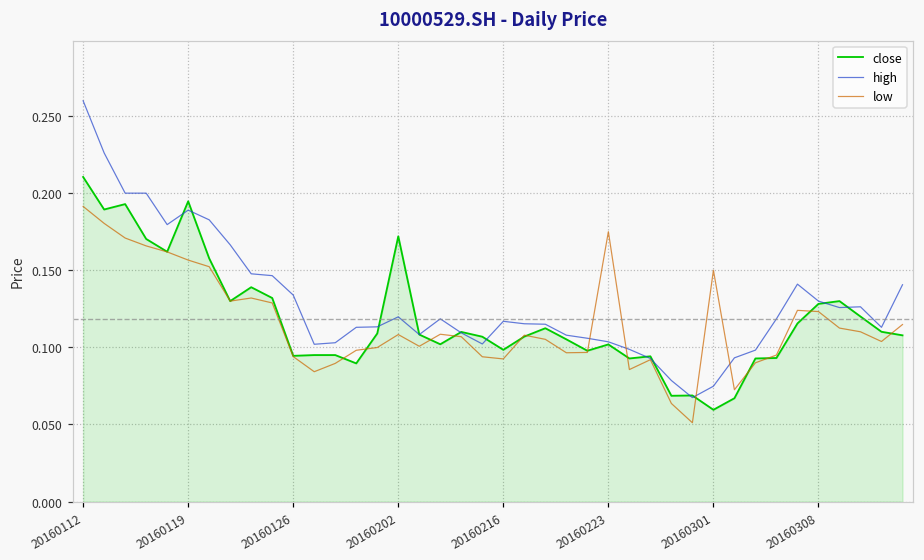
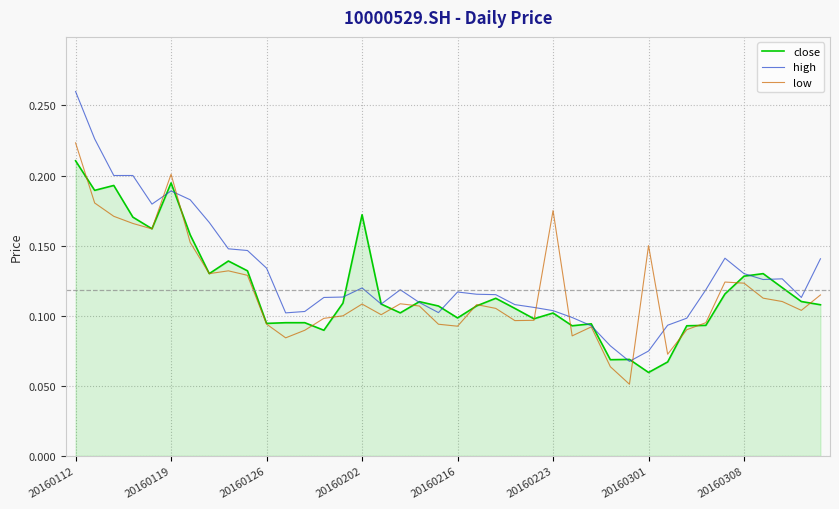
low, 20160112: 0.191 -> 0.223
low, 20160119: 0.157 -> 0.201
